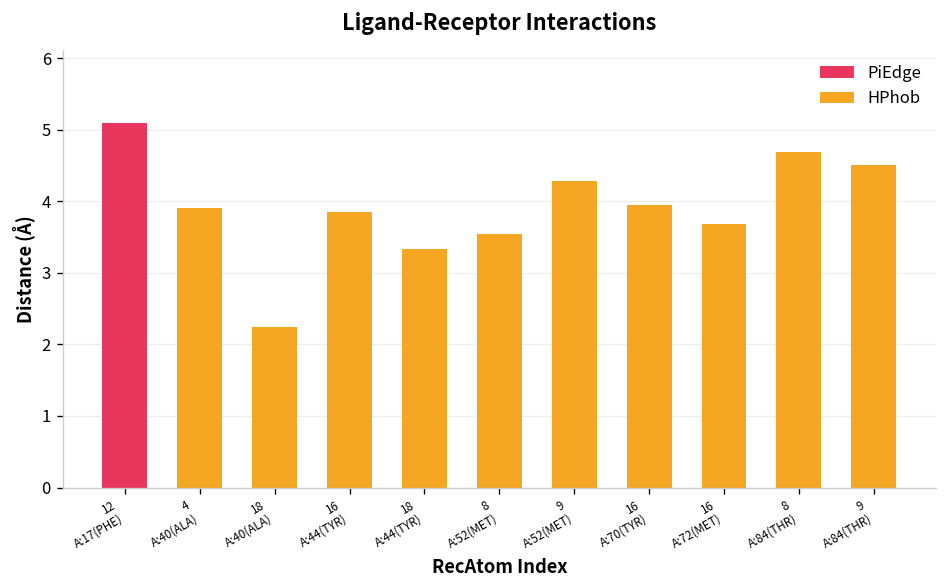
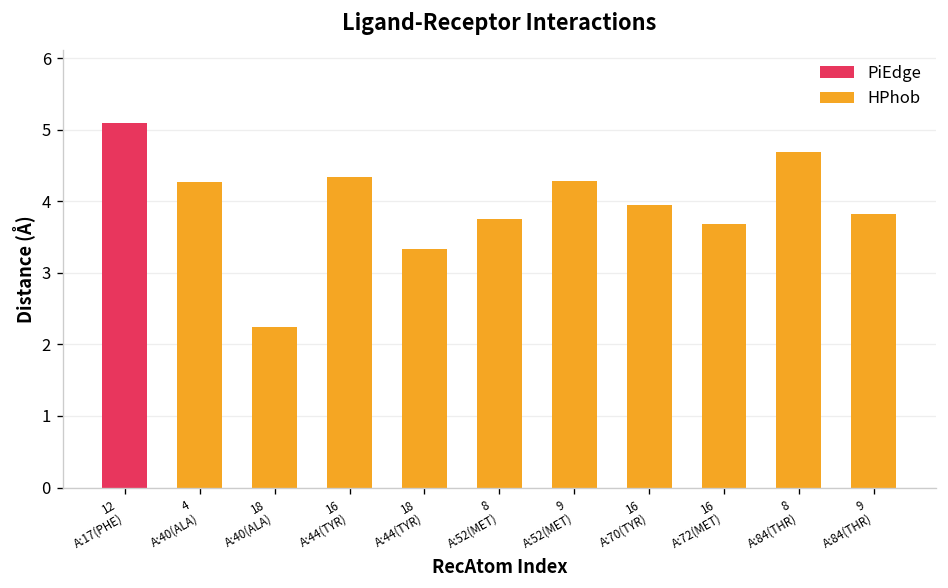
4 A:40(ALA): 3.9 -> 4.3
16 A:44(TYR): 3.9 -> 4.3
8 A:52(MET): 3.5 -> 3.8
9 A:84(THR): 4.5 -> 3.8
